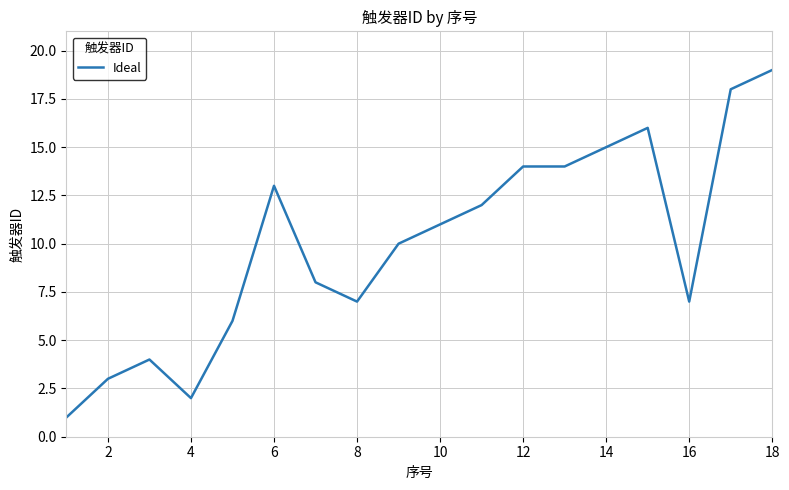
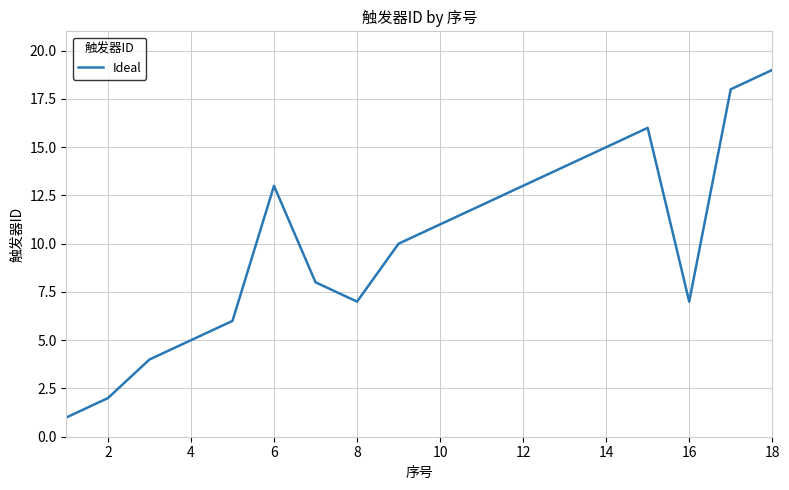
2: 3 -> 2
4: 2 -> 5
12: 14 -> 13
